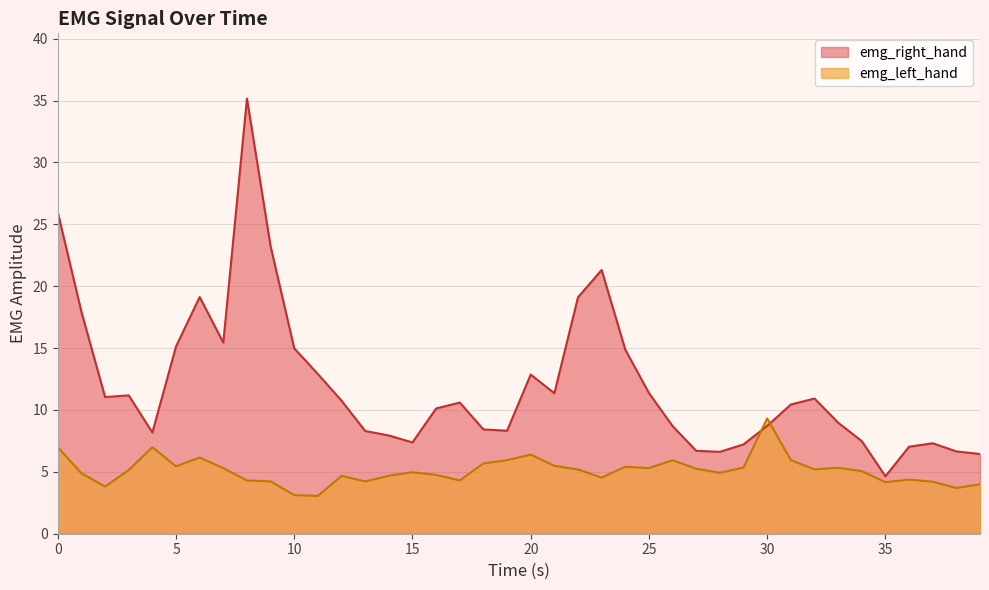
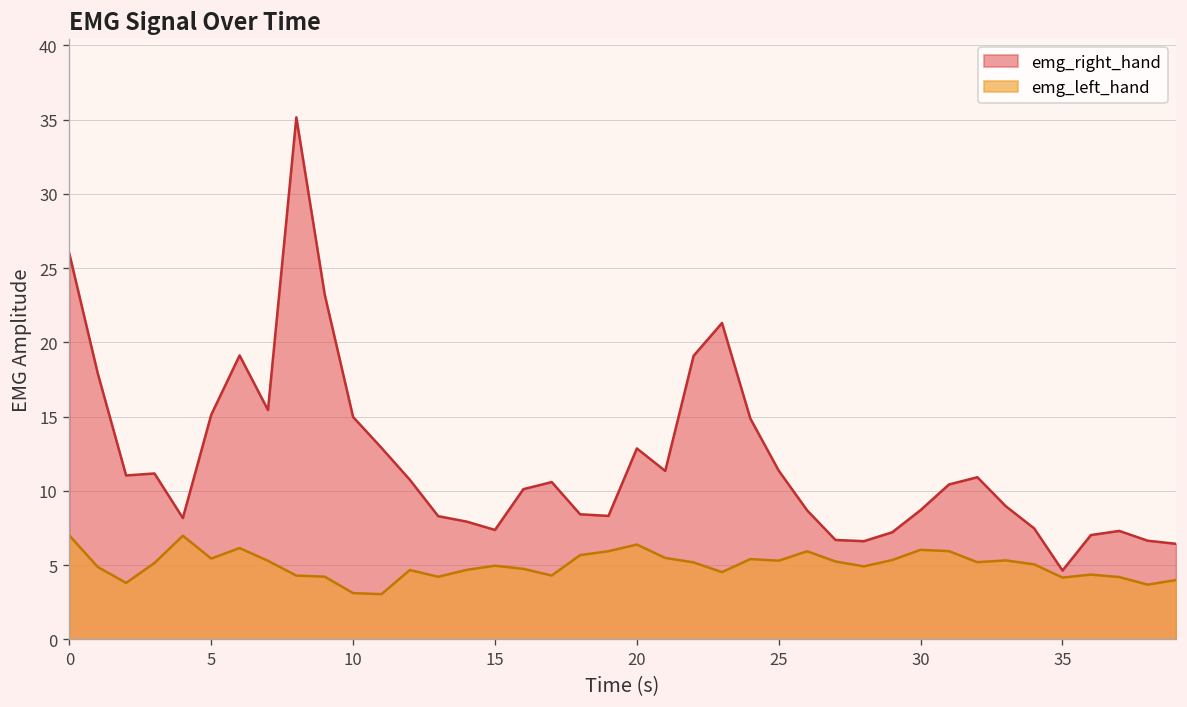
emg_left_hand, 30: 9.3 -> 6.0
